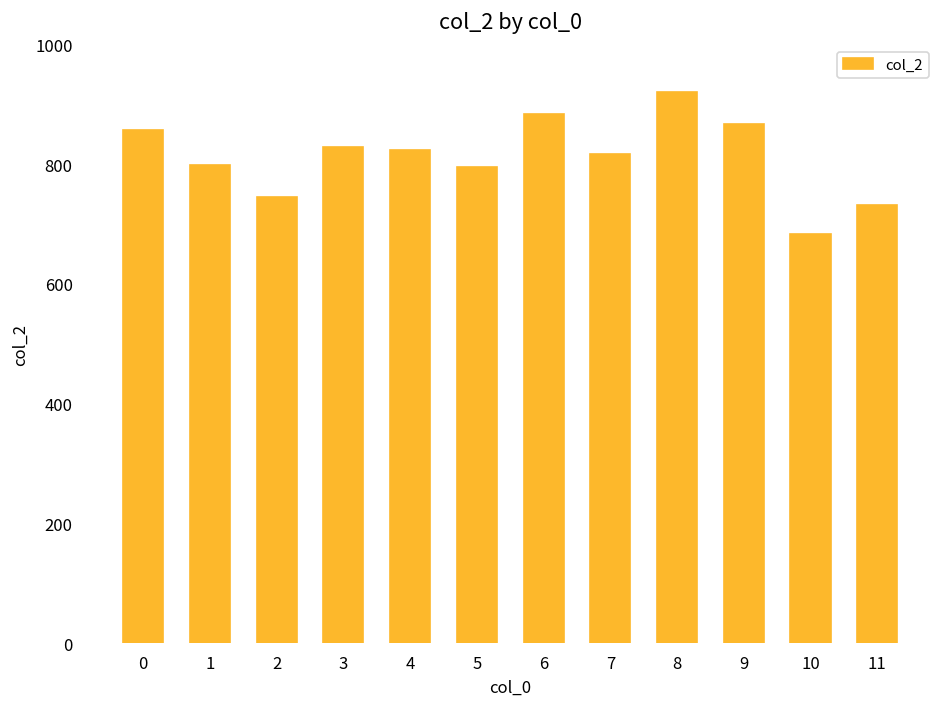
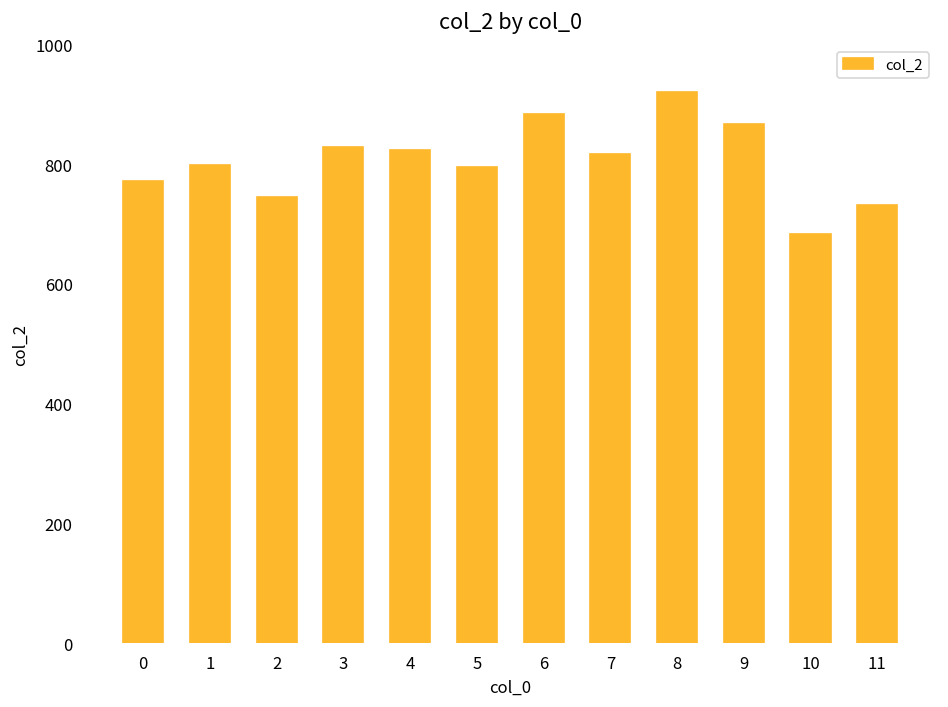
0: 860 -> 770
